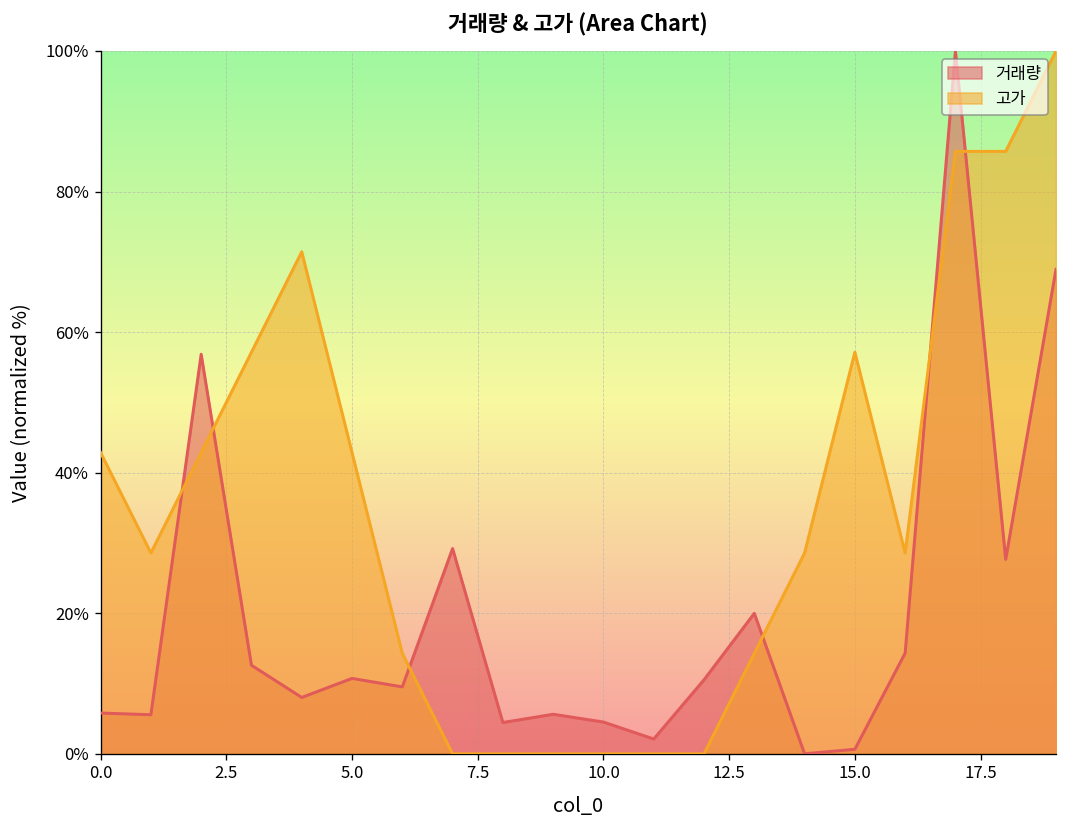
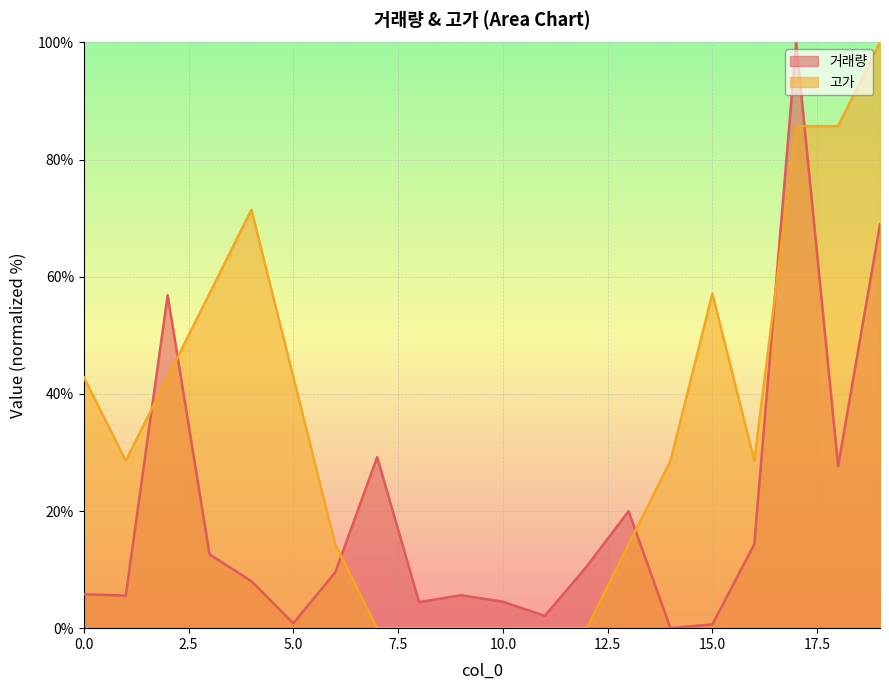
거래량, 5.0: 11% -> 1%
